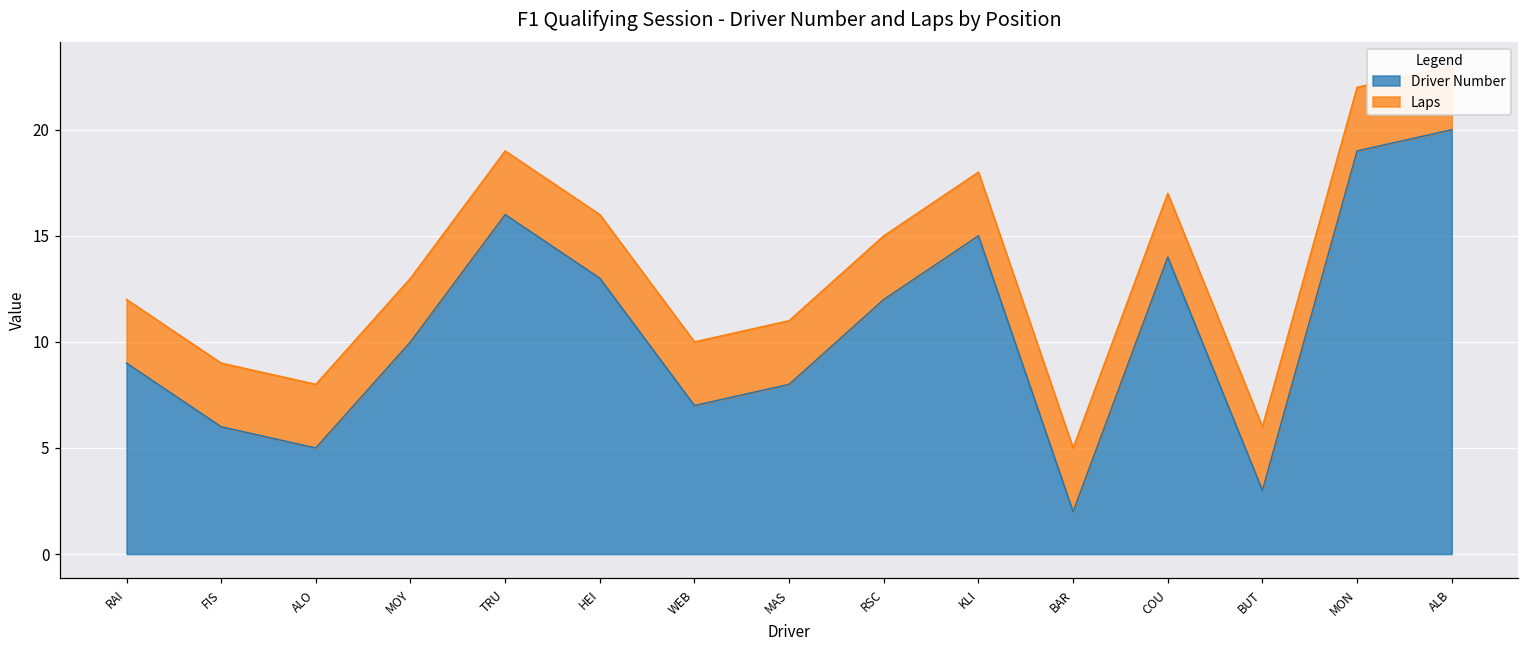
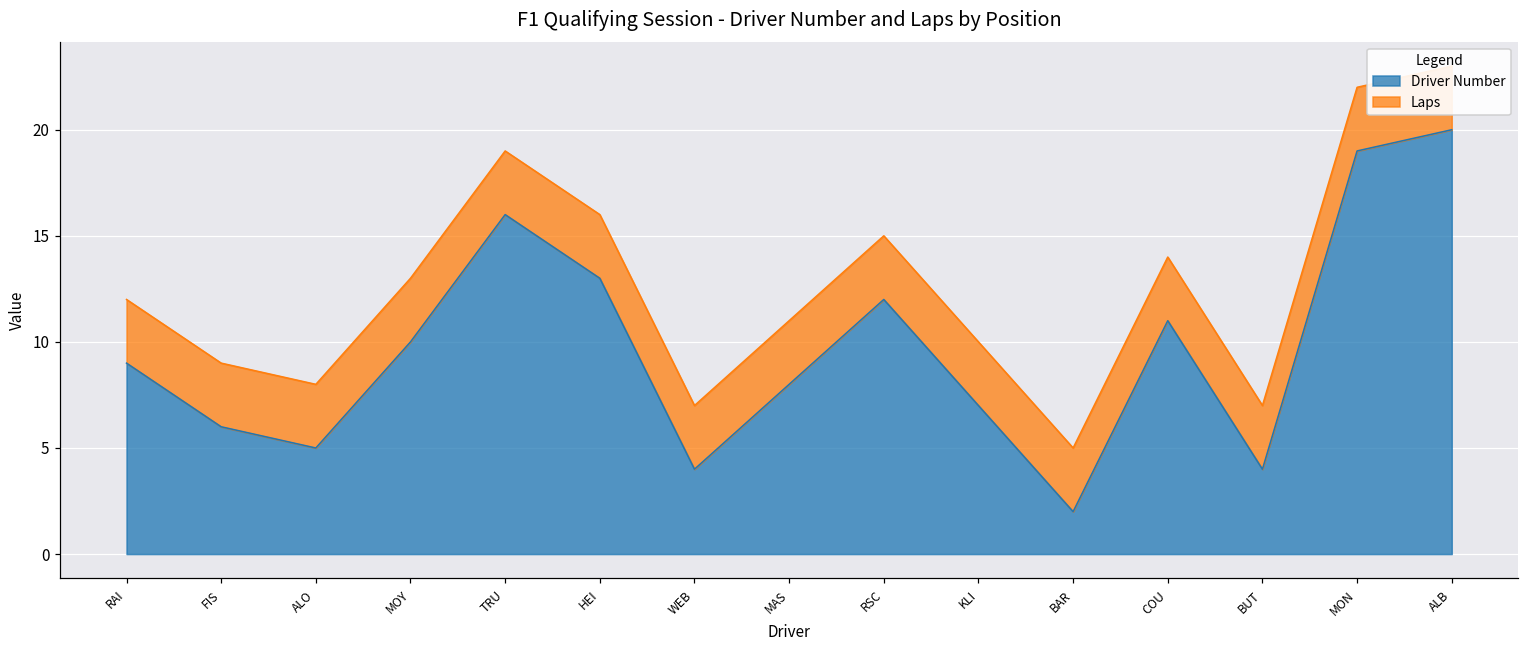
Driver Number, WEB: 7 -> 4
Driver Number, KLI: 15 -> 7
Driver Number, COU: 14 -> 11
Driver Number, BUT: 3 -> 4
